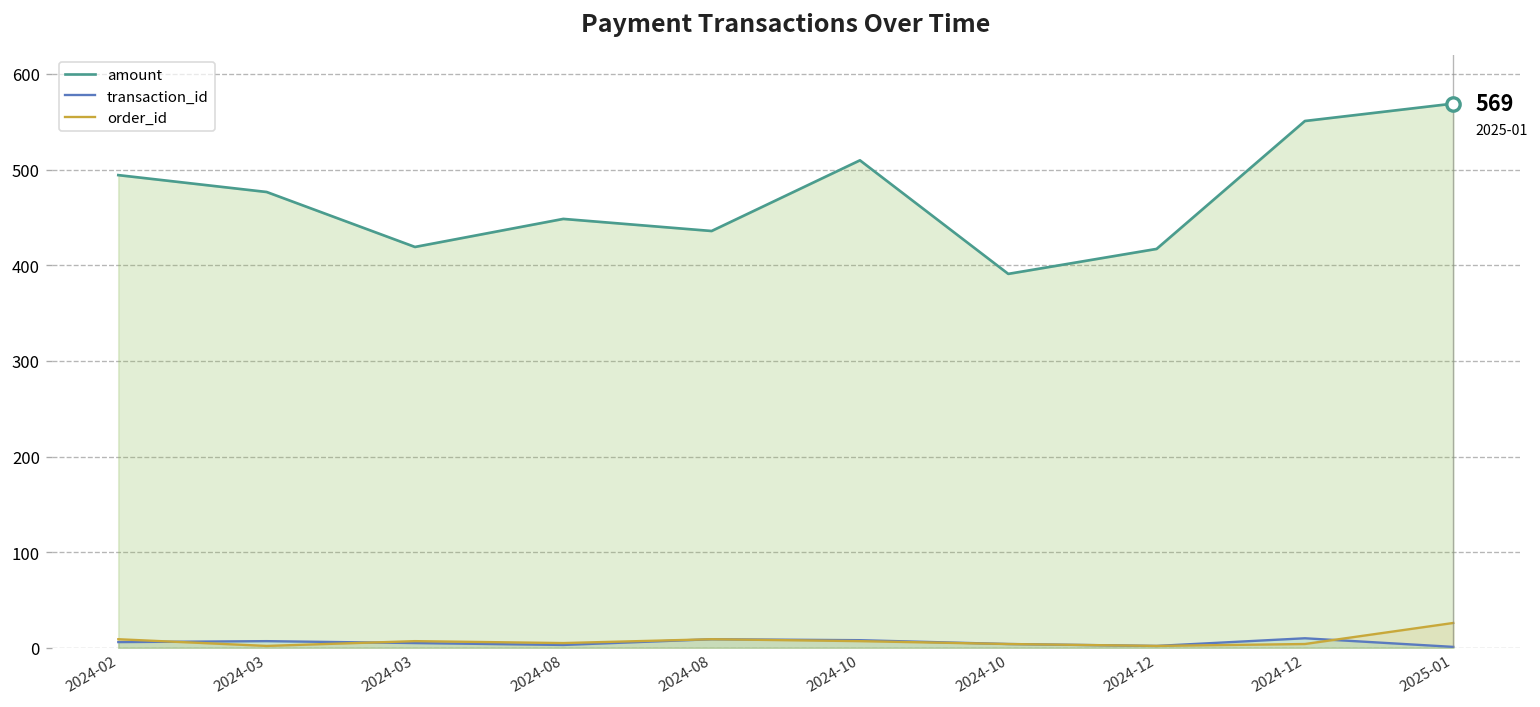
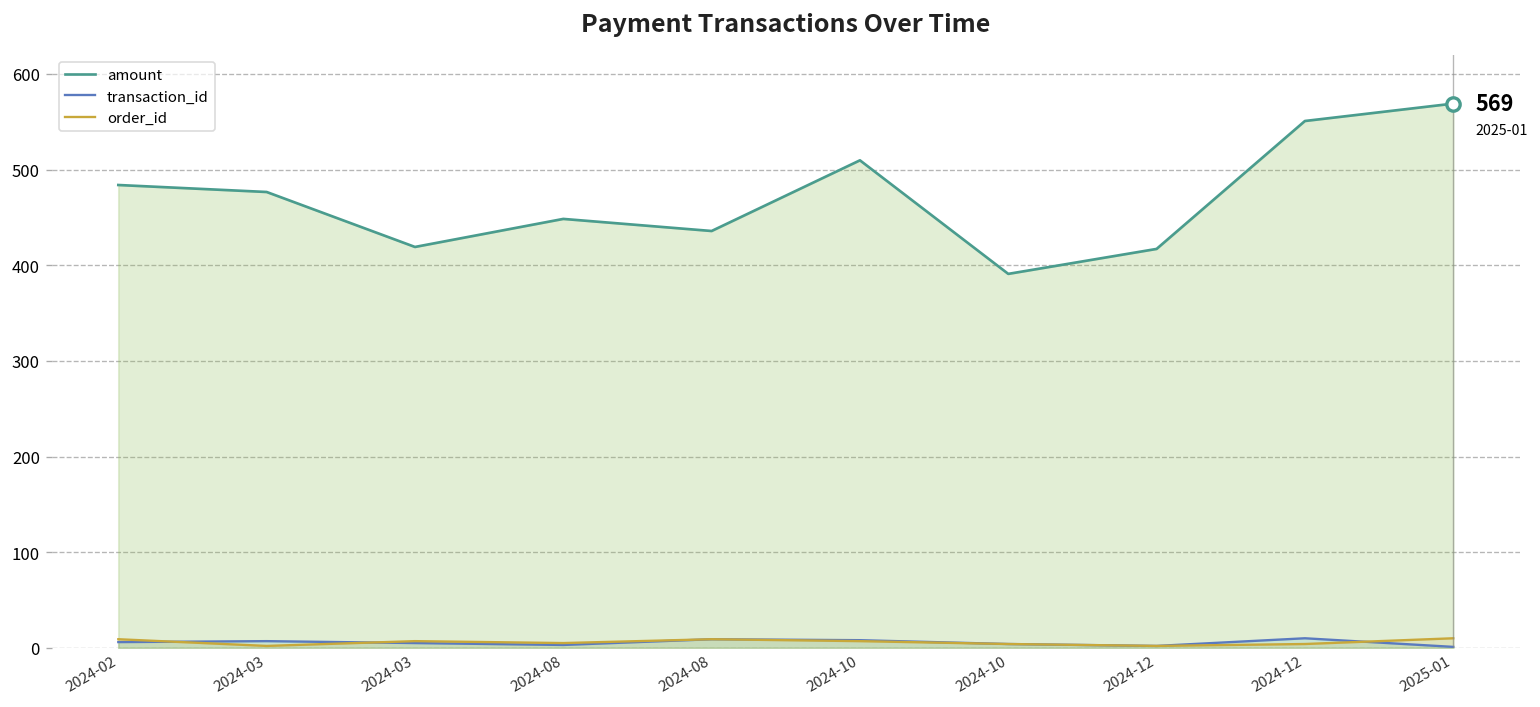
amount, 2024-02: 490 -> 480
order_id, 2025-01: 30 -> 10
